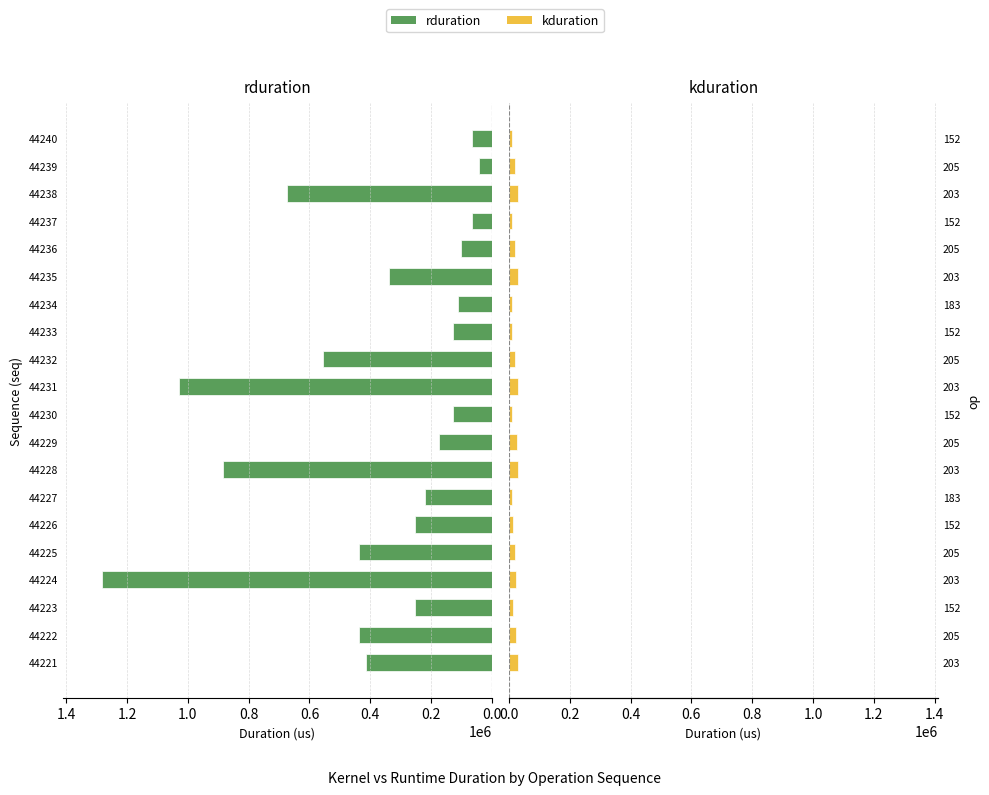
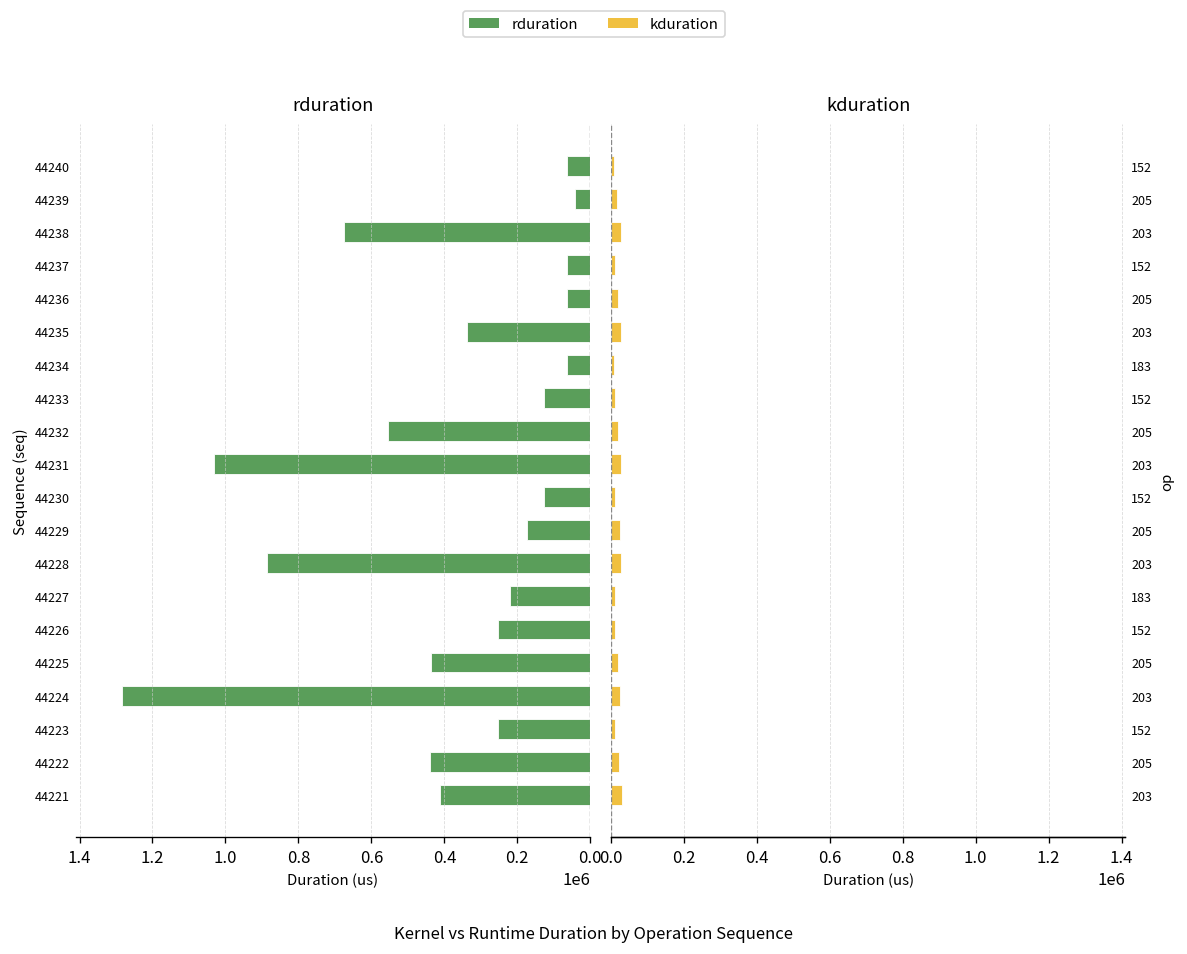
rduration, 44236: 100000 -> 60000
rduration, 44234: 110000 -> 60000
